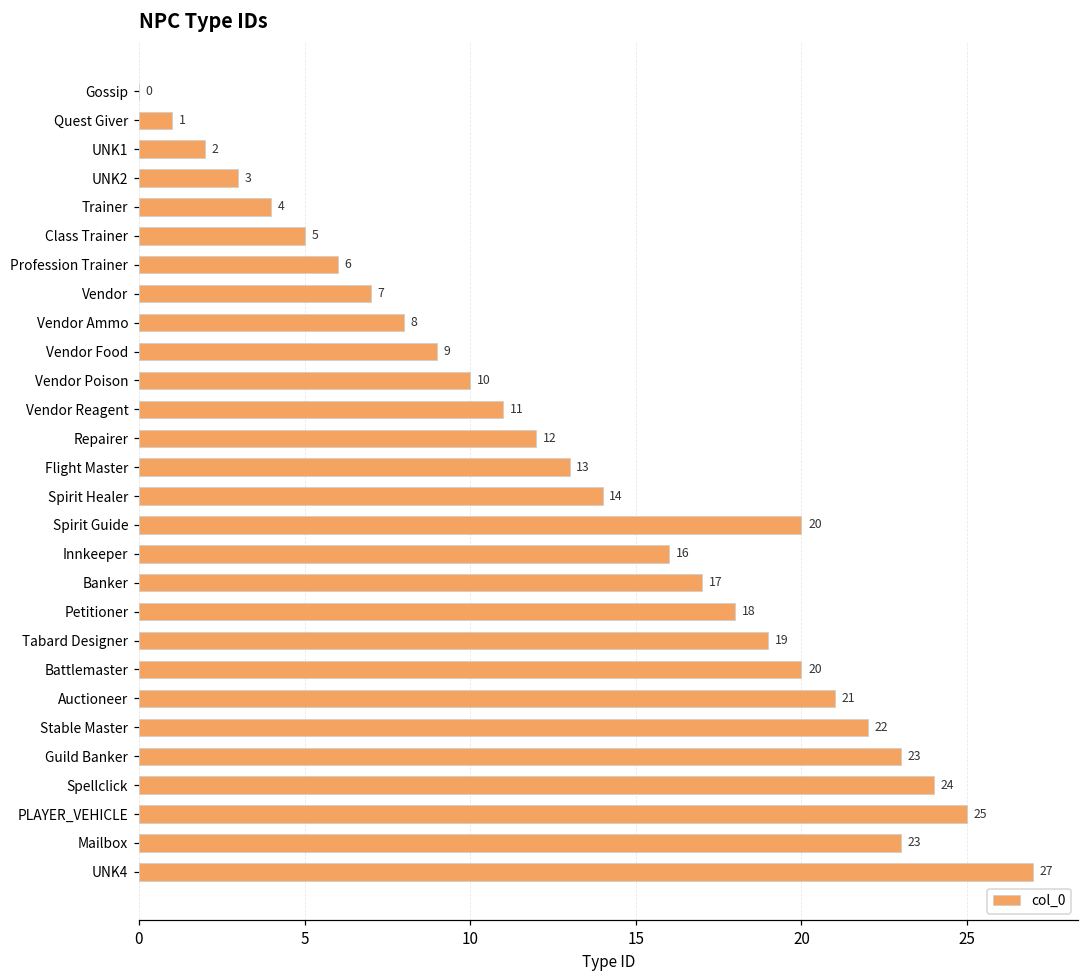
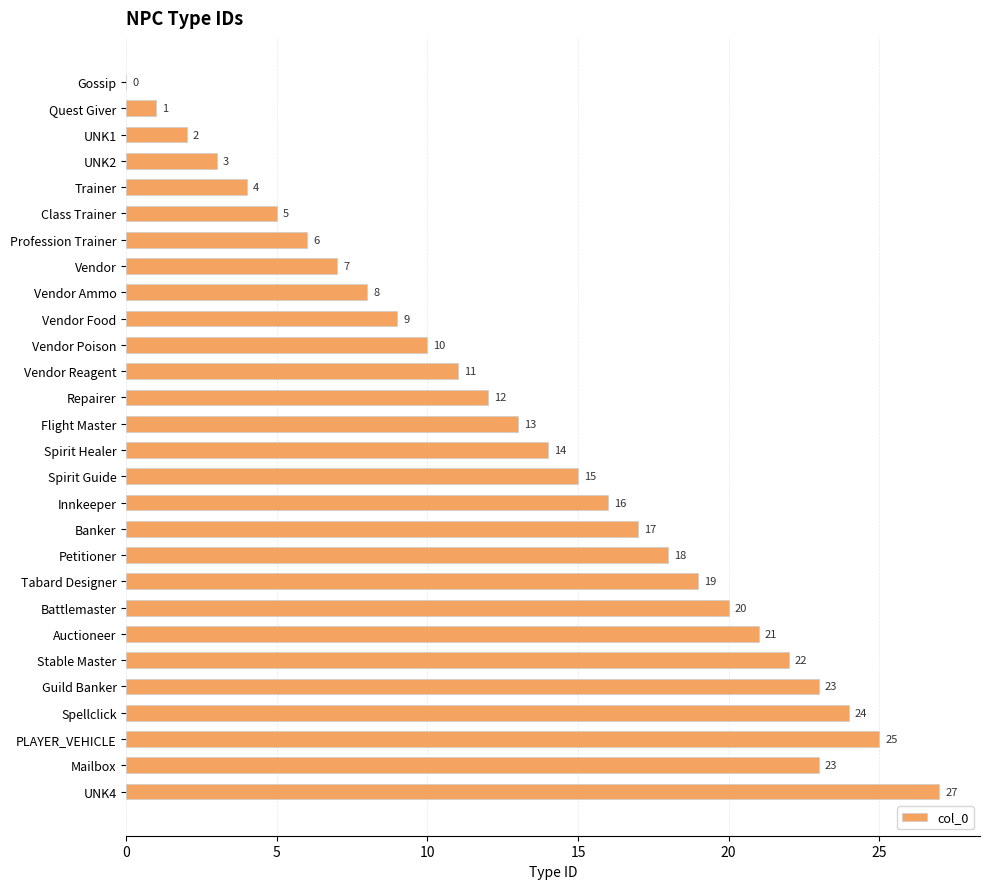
Spirit Guide: 20 -> 15
